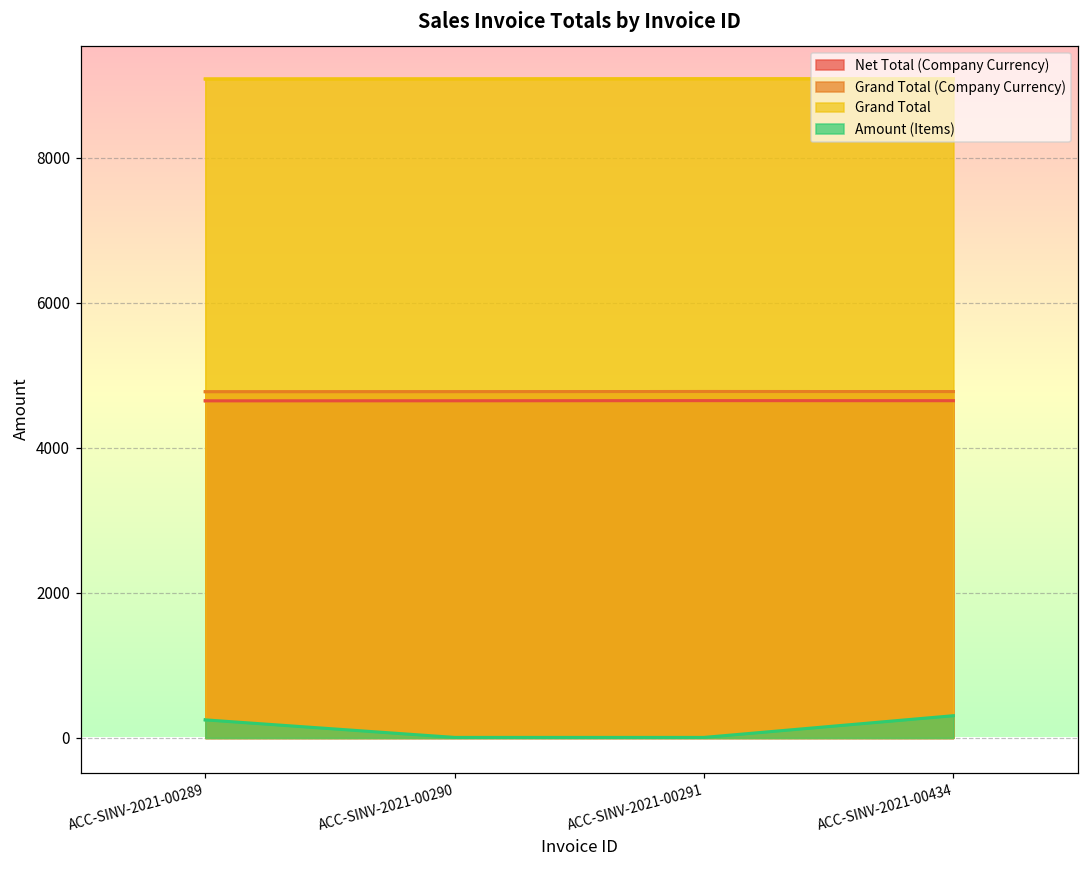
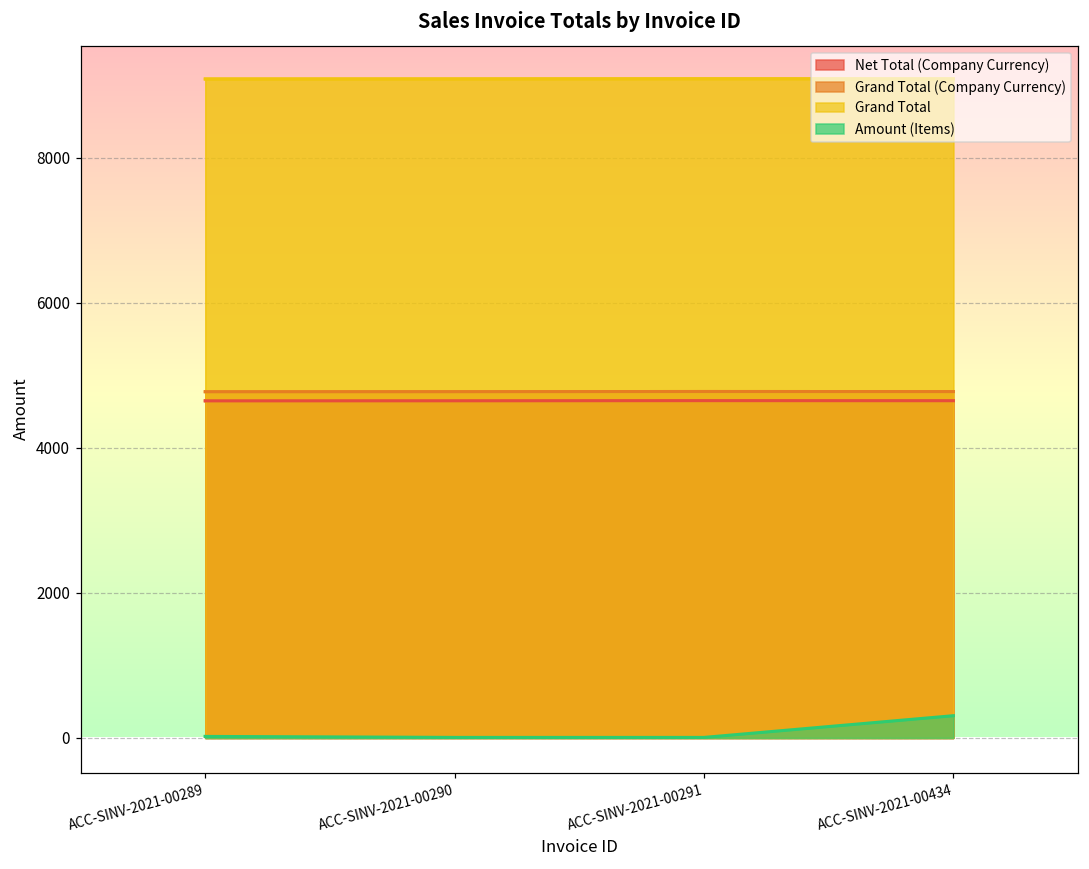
Amount (Items), ACC-SINV-2021-00289: 200 -> 0
